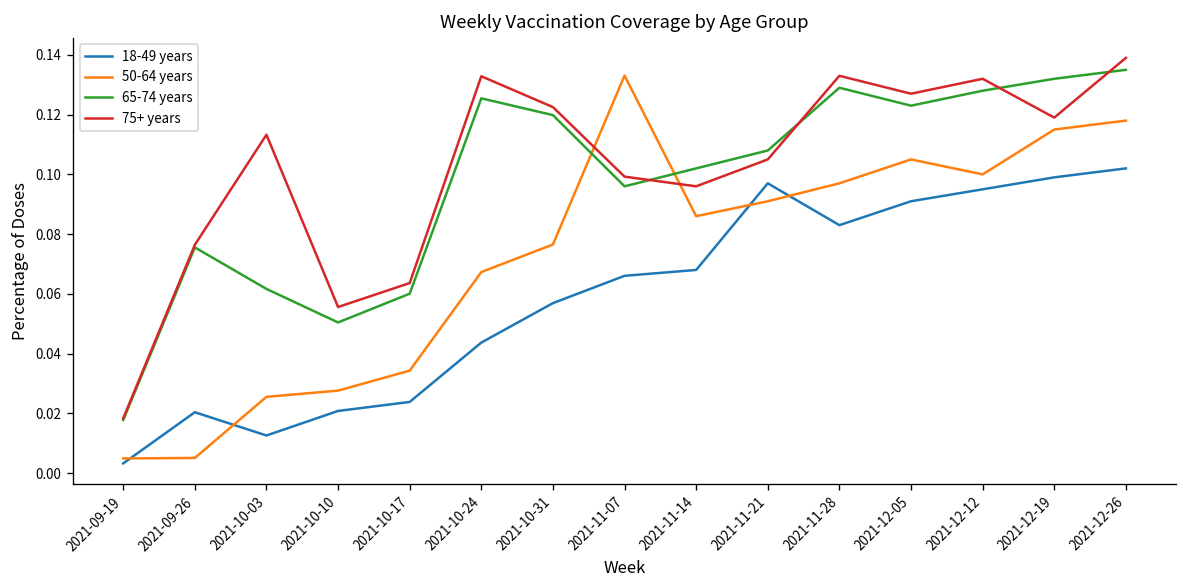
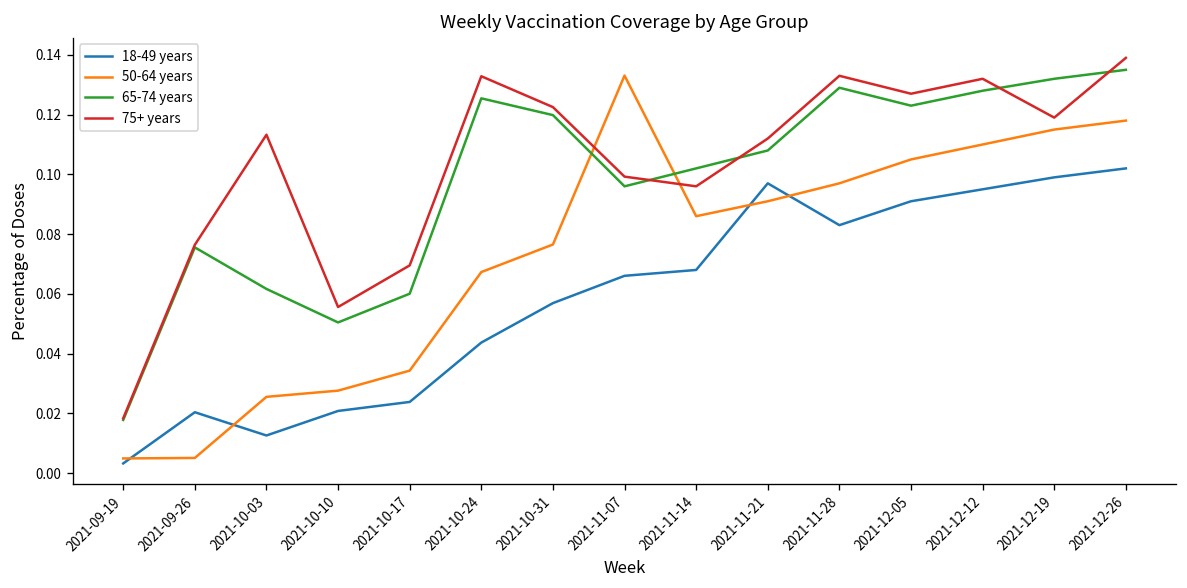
75+ years, 2021-10-17: 0.064 -> 0.070
75+ years, 2021-11-21: 0.105 -> 0.112
50-64 years, 2021-12-12: 0.10 -> 0.11
